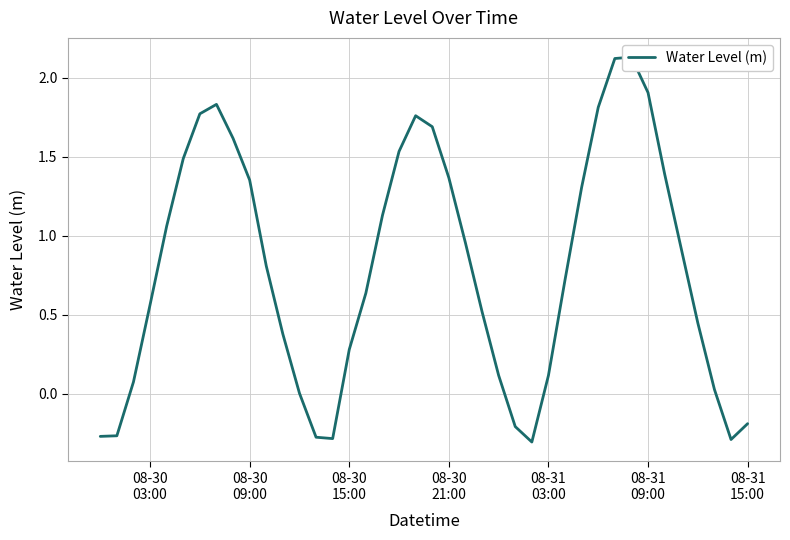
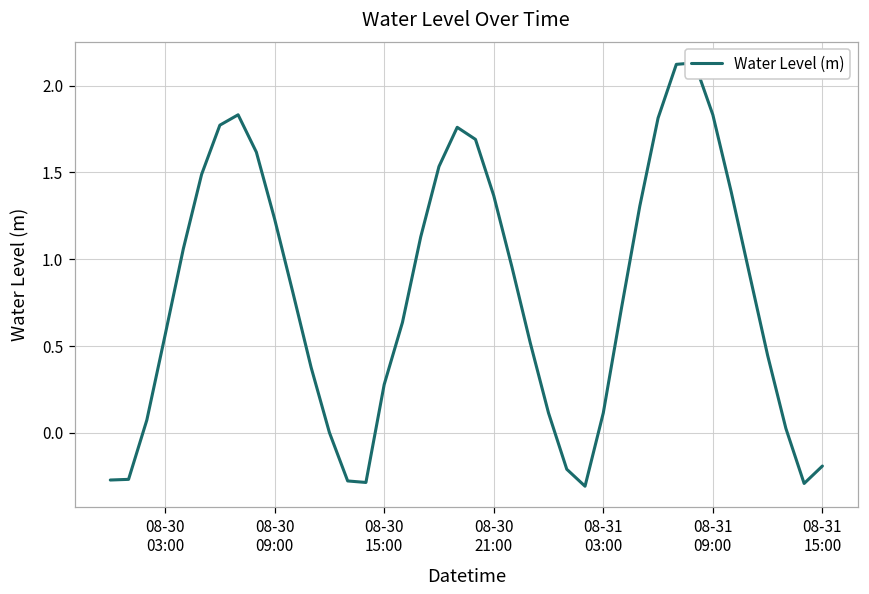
08-30 09:00: 1.35 -> 1.23
08-31 09:00: 1.91 -> 1.83
